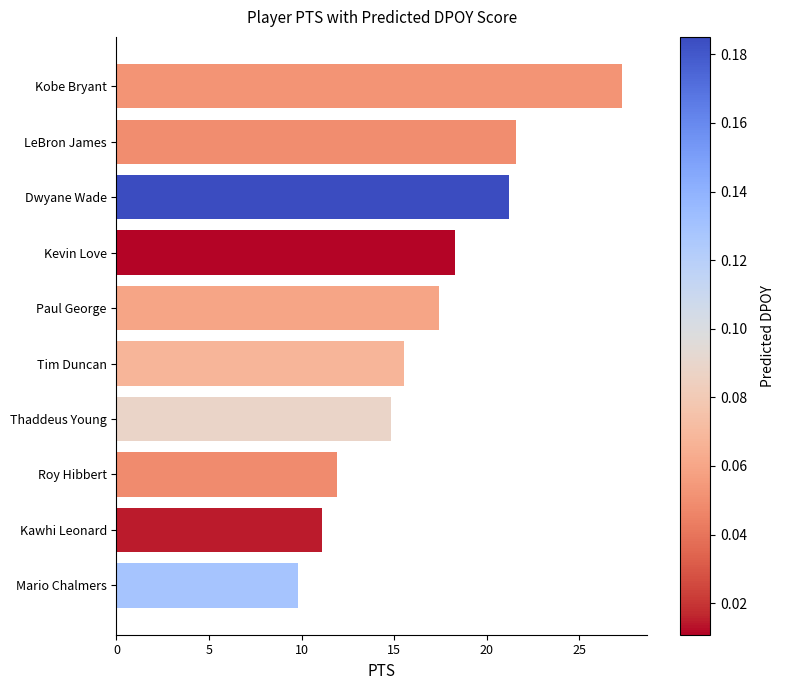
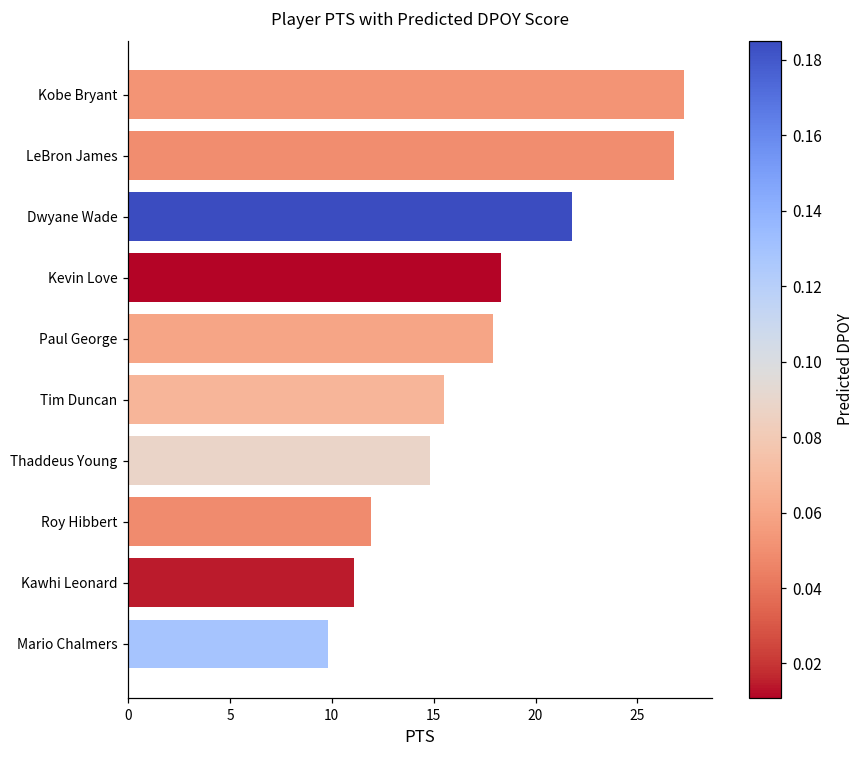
LeBron James: 21.6 -> 26.8
Dwyane Wade: 21.2 -> 21.8
Paul George: 17.4 -> 17.9
